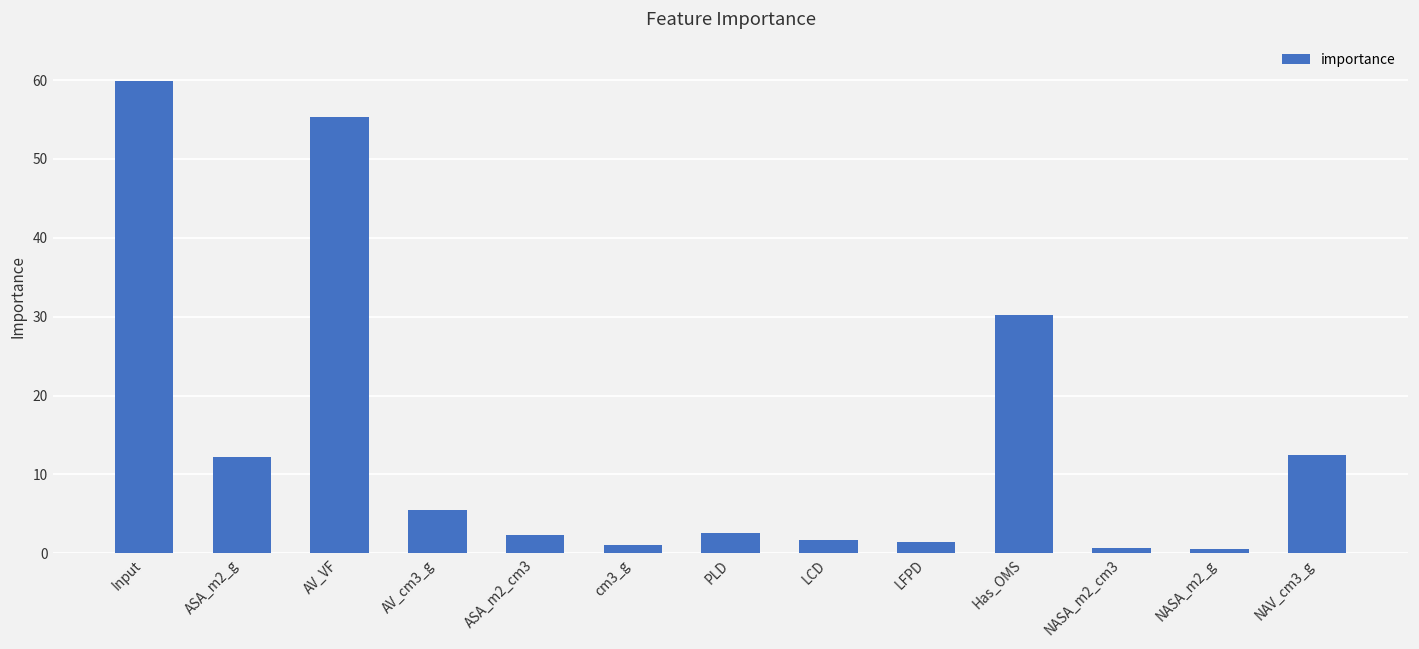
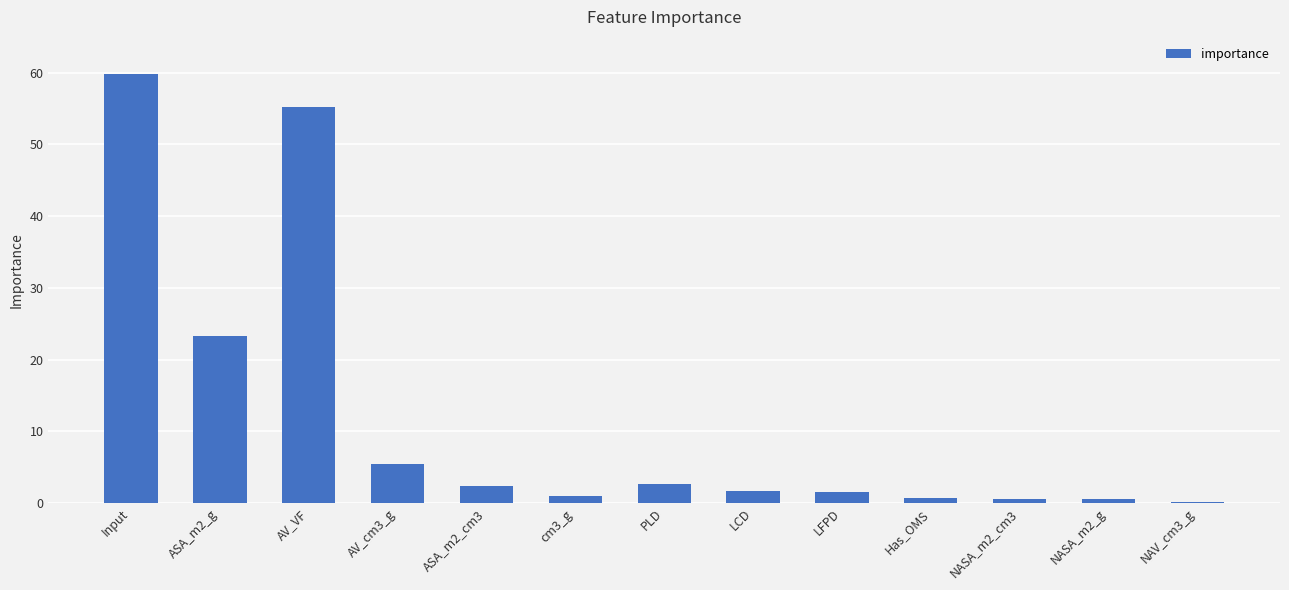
ASA_m2_g: 12 -> 23
Has_OMS: 30 -> 1
NAV_cm3_g: 13 -> 0
